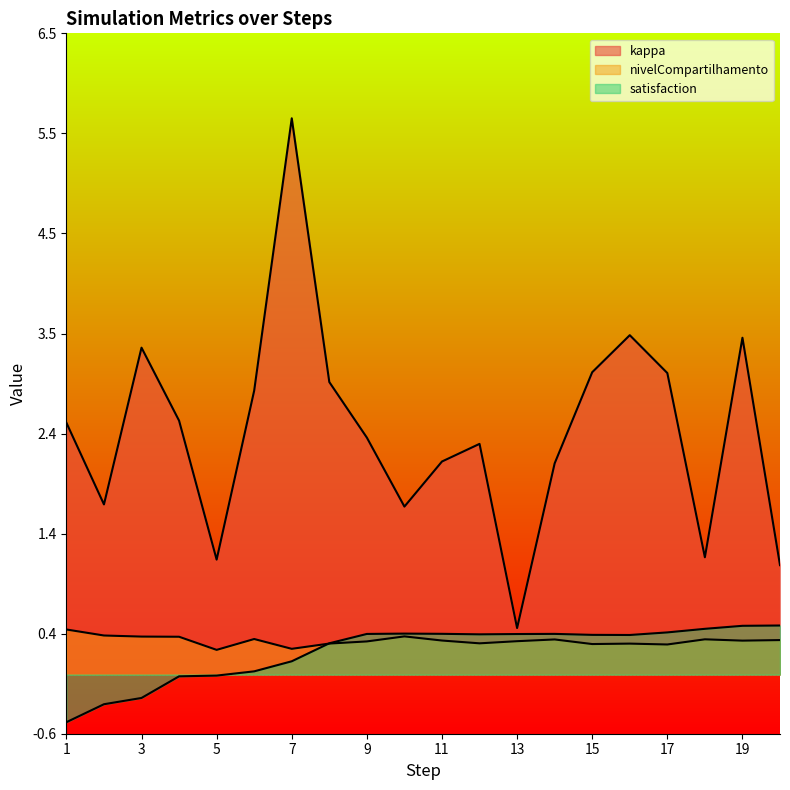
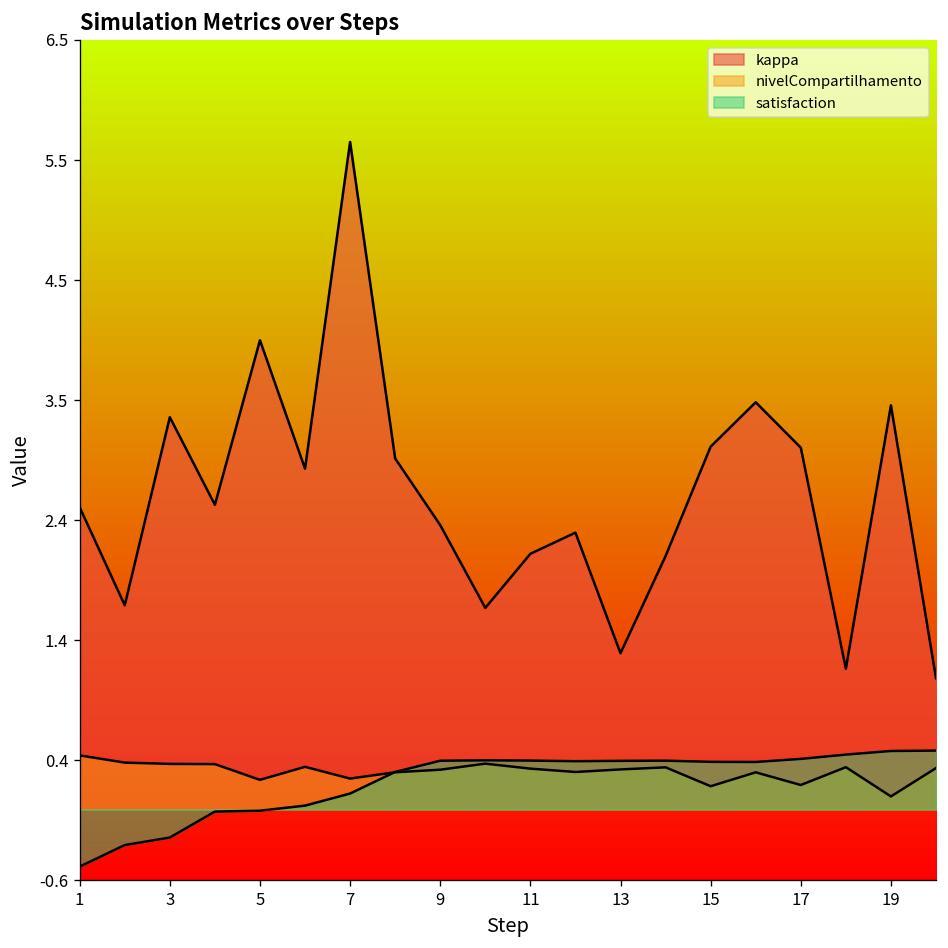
kappa, 5: 1.2 -> 4.0
kappa, 13: 0.5 -> 1.3
nivelCompartilhamento, 15: 0.3 -> 0.2
nivelCompartilhamento, 17: 0.3 -> 0.2
nivelCompartilhamento, 19: 0.3 -> 0.1
